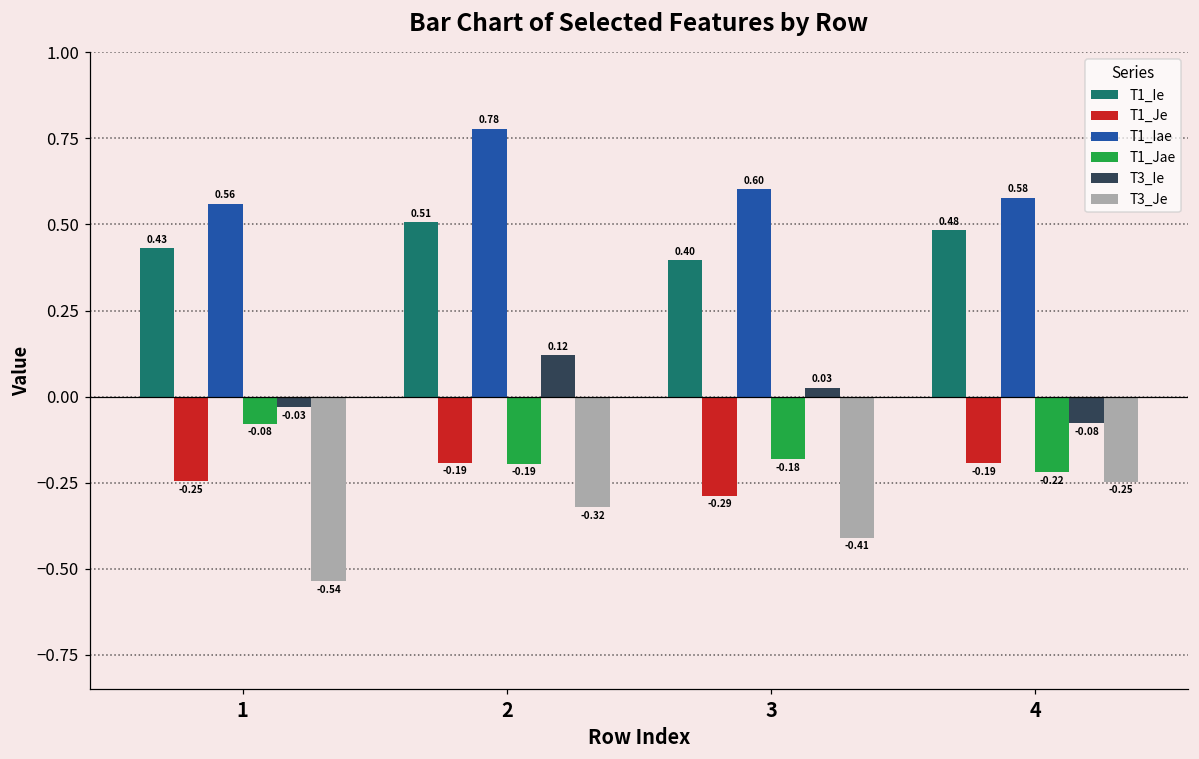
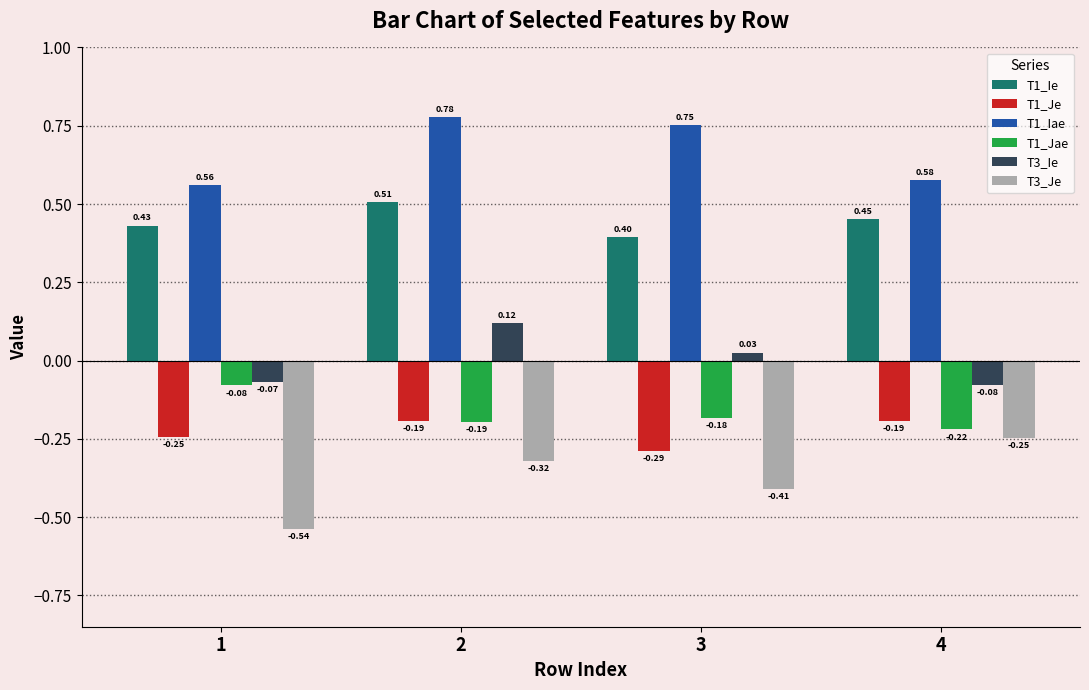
T3_Ie, 1: -0.03 -> -0.07
T1_Iae, 3: 0.60 -> 0.75
T1_Ie, 4: 0.48 -> 0.45
